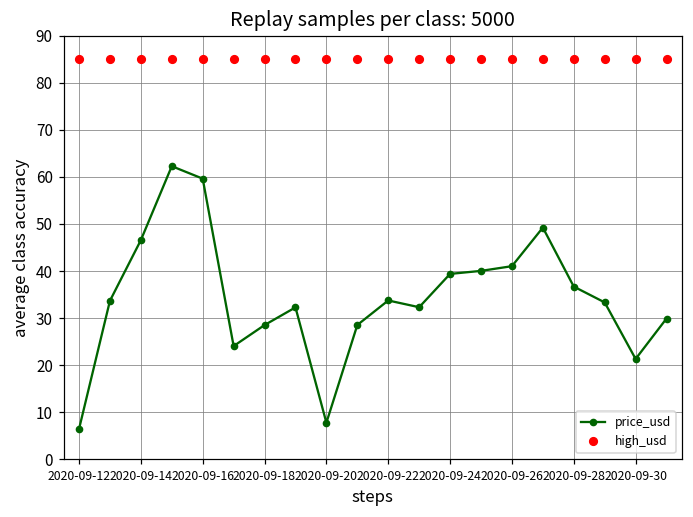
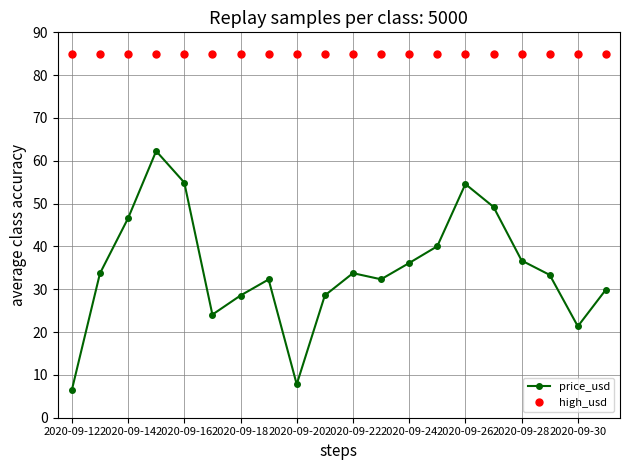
price_usd, 2020-09-16: 60 -> 55
price_usd, 2020-09-24: 39 -> 36
price_usd, 2020-09-26: 41 -> 55
